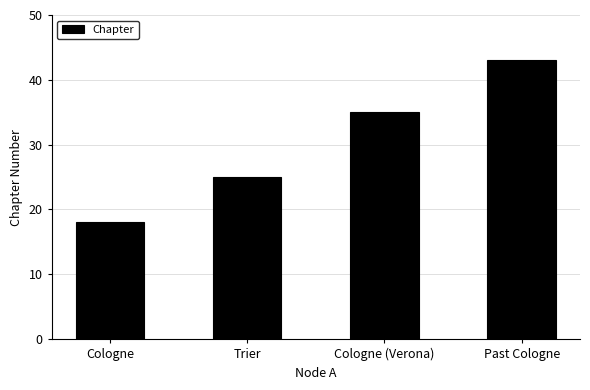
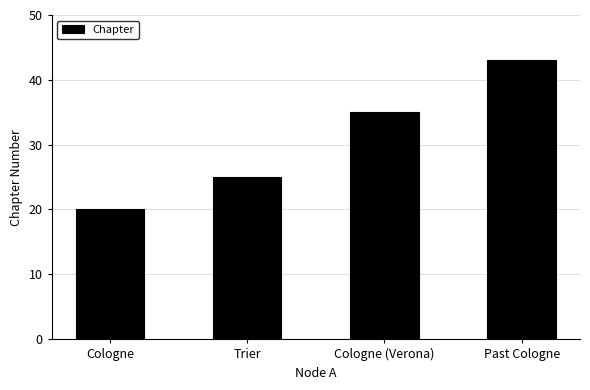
Cologne: 18 -> 20
